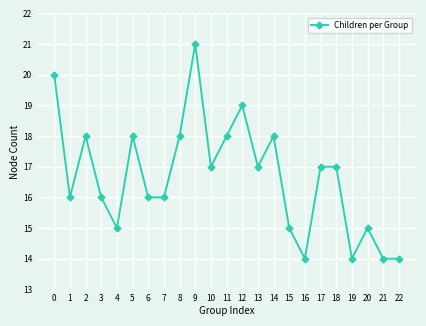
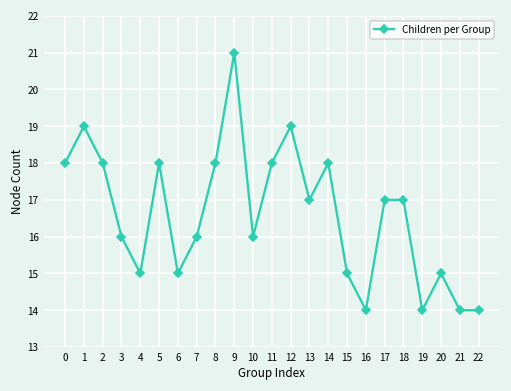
0: 20 -> 18
1: 16 -> 19
6: 16 -> 15
10: 17 -> 16
